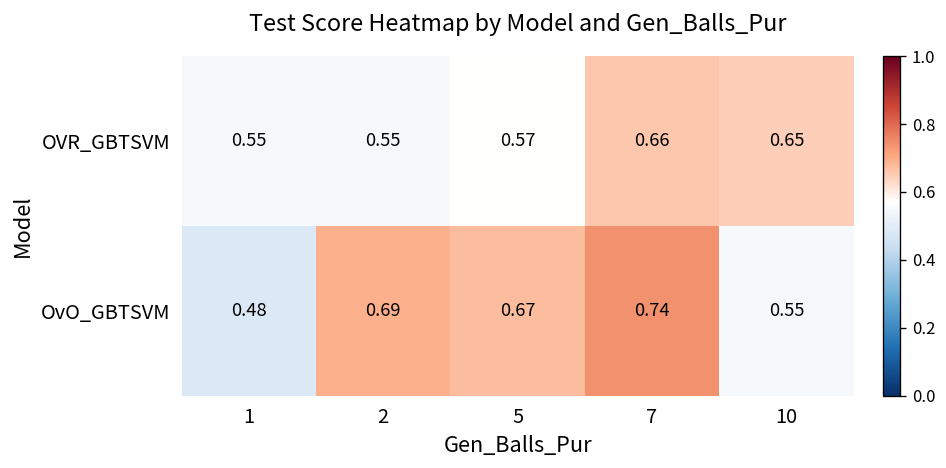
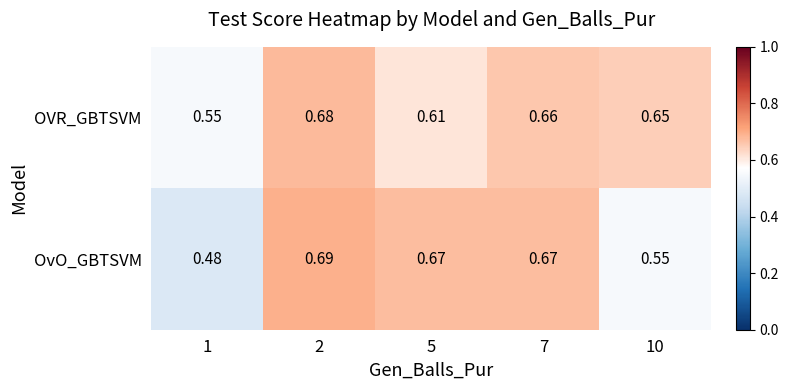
OVR_GBTSVM, 2: 0.55 -> 0.68
OVR_GBTSVM, 5: 0.57 -> 0.61
OvO_GBTSVM, 7: 0.74 -> 0.67
